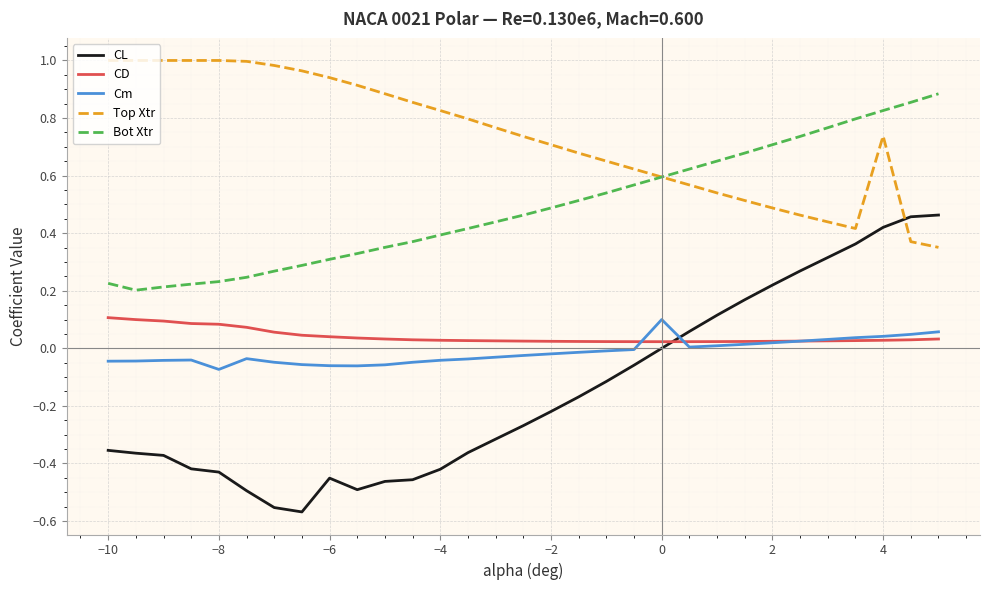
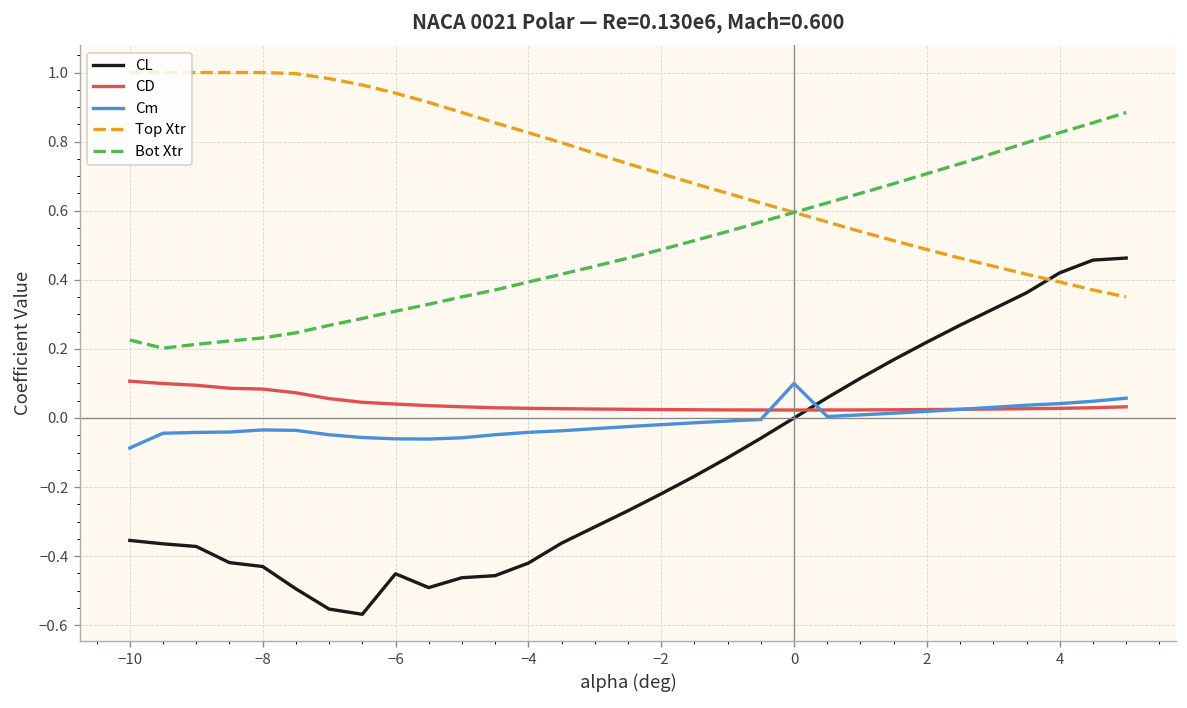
Cm, −10: -0.04 -> -0.09
Cm, −8: -0.07 -> -0.03
Top Xtr, 4: 0.74 -> 0.39
